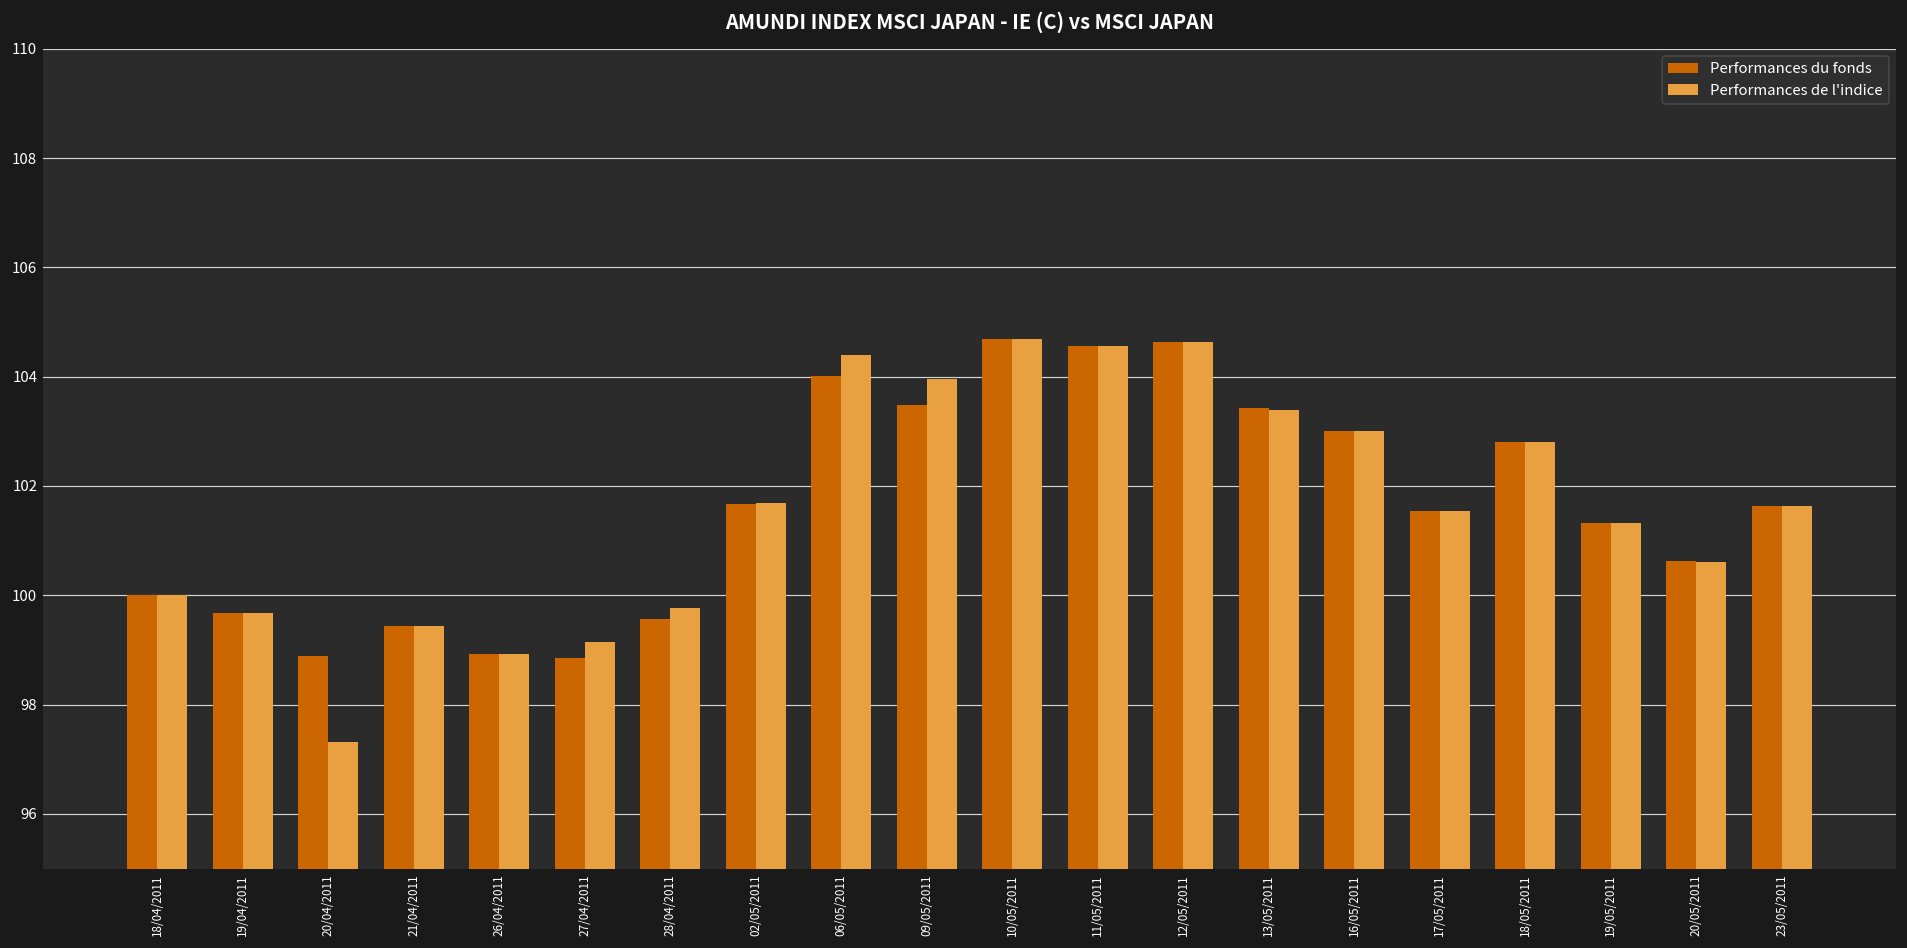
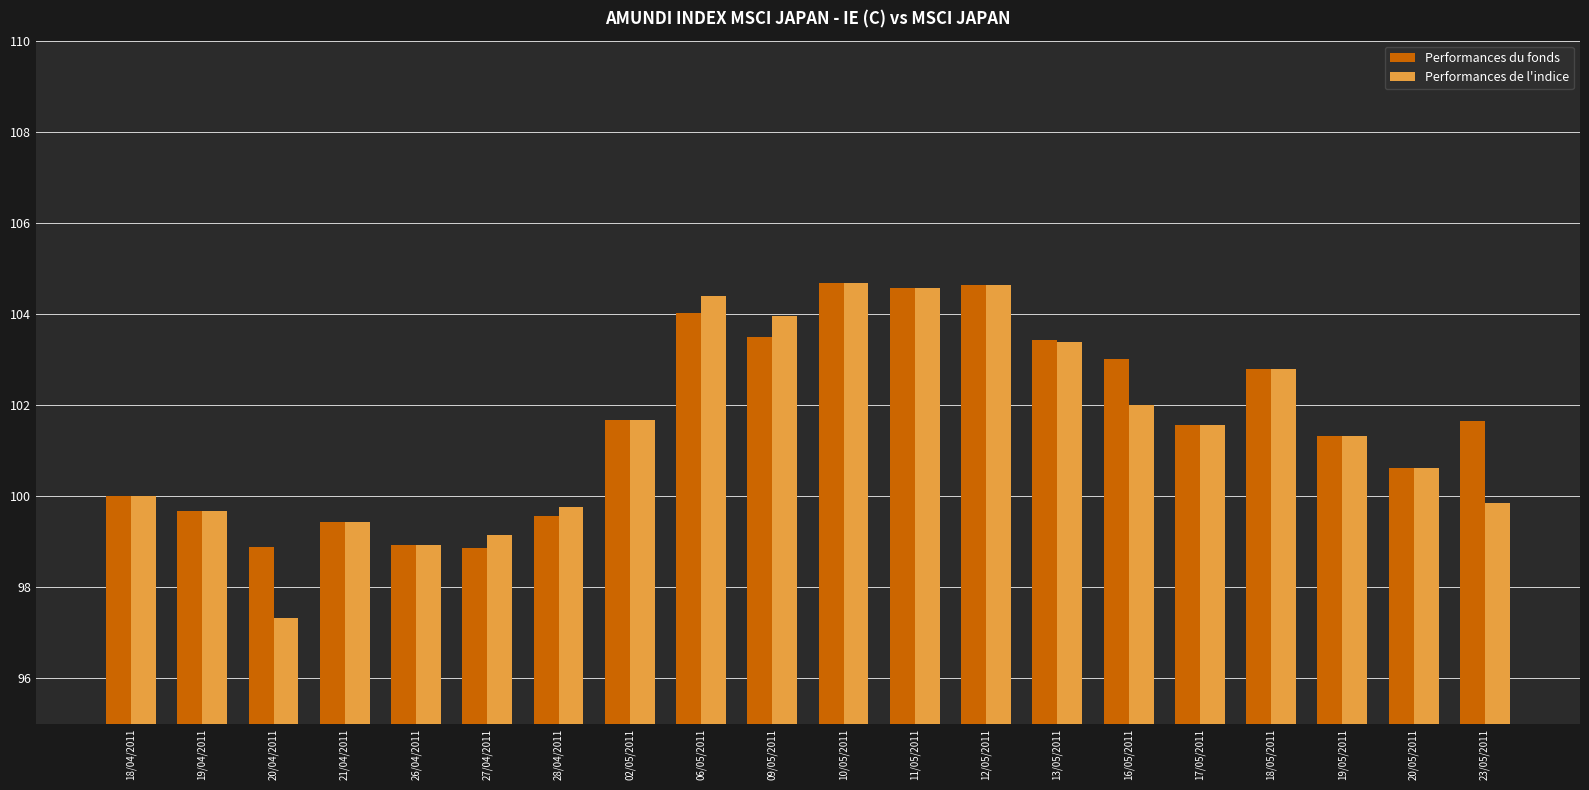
Performances de l'indice, 16/05/2011: 103 -> 102
Performances de l'indice, 23/05/2011: 101.6 -> 99.9
